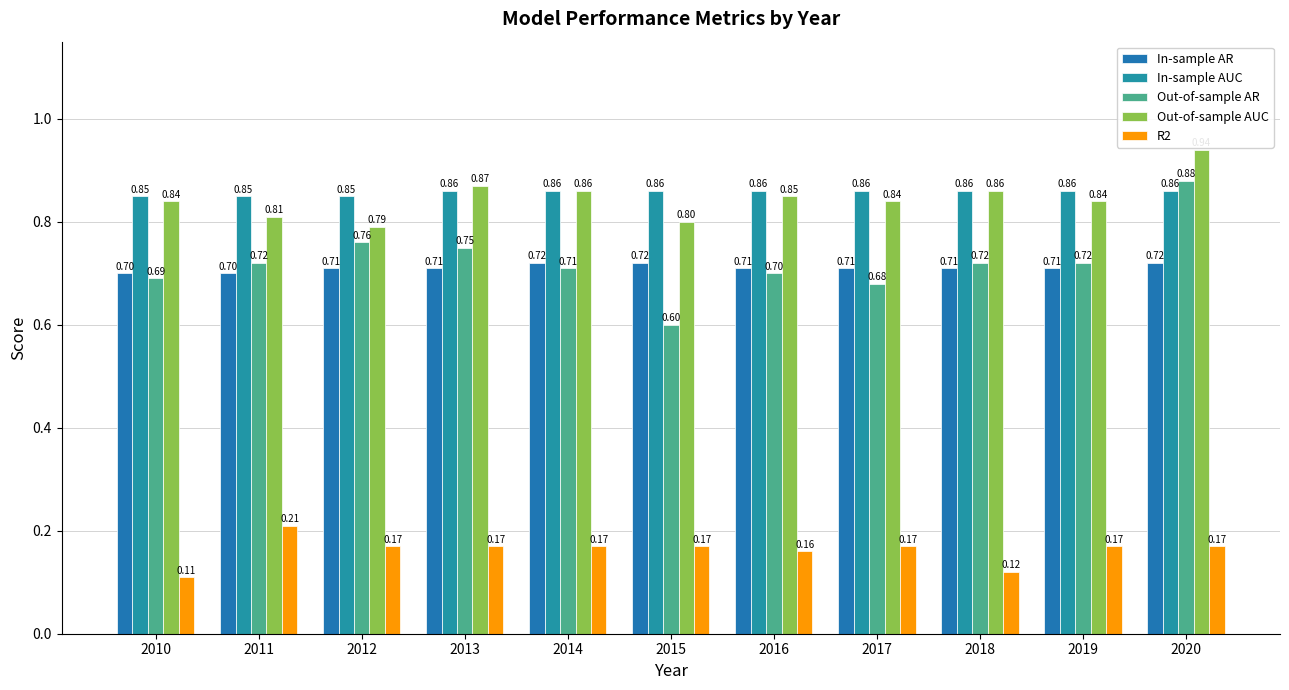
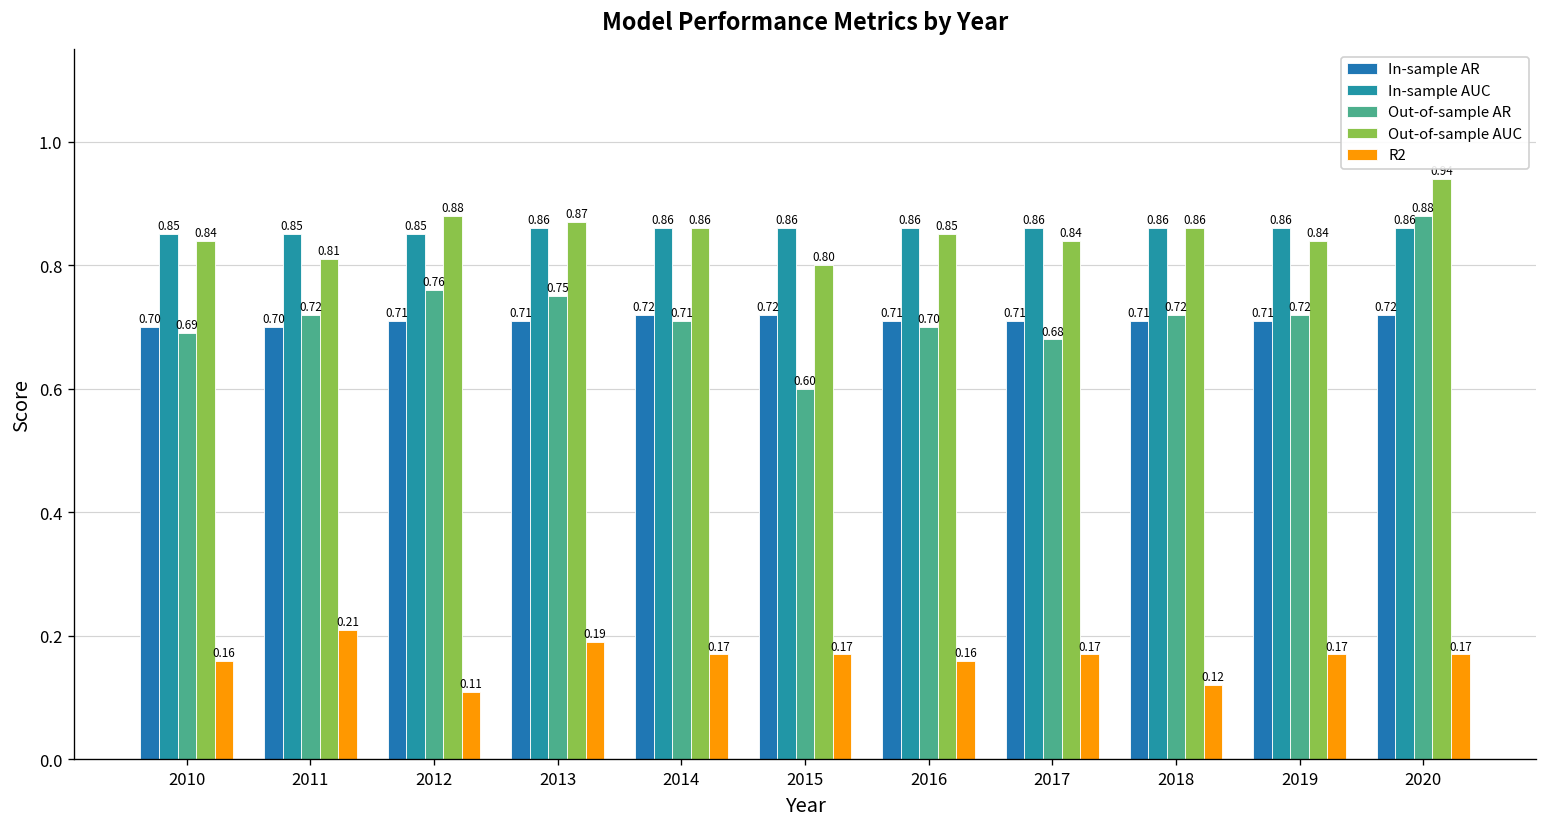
R2, 2010: 0.11 -> 0.16
Out-of-sample AUC, 2012: 0.79 -> 0.88
R2, 2012: 0.17 -> 0.11
R2, 2013: 0.17 -> 0.19
